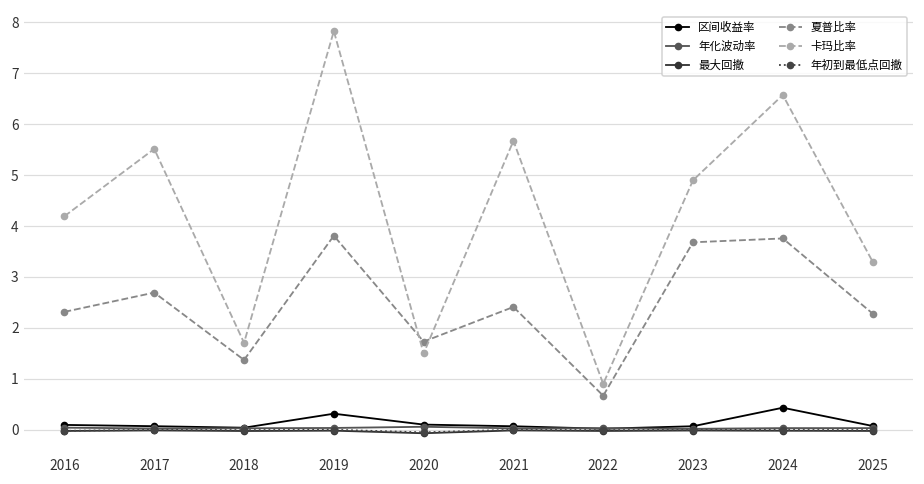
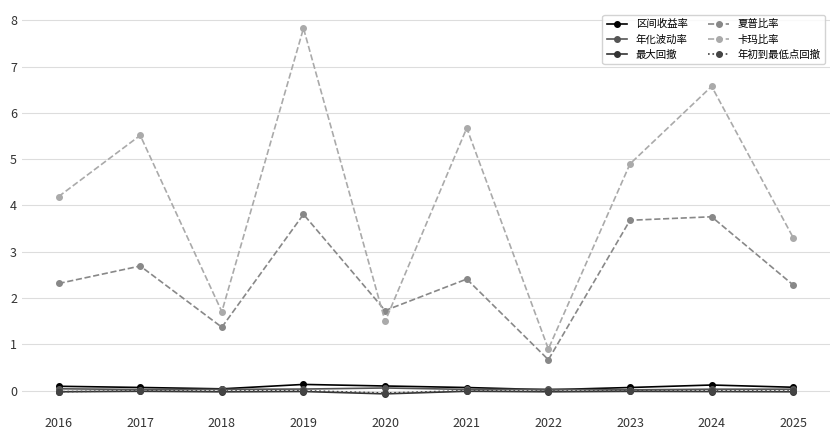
区间收益率, 2019: 0.3 -> 0.1
区间收益率, 2024: 0.4 -> 0.1
